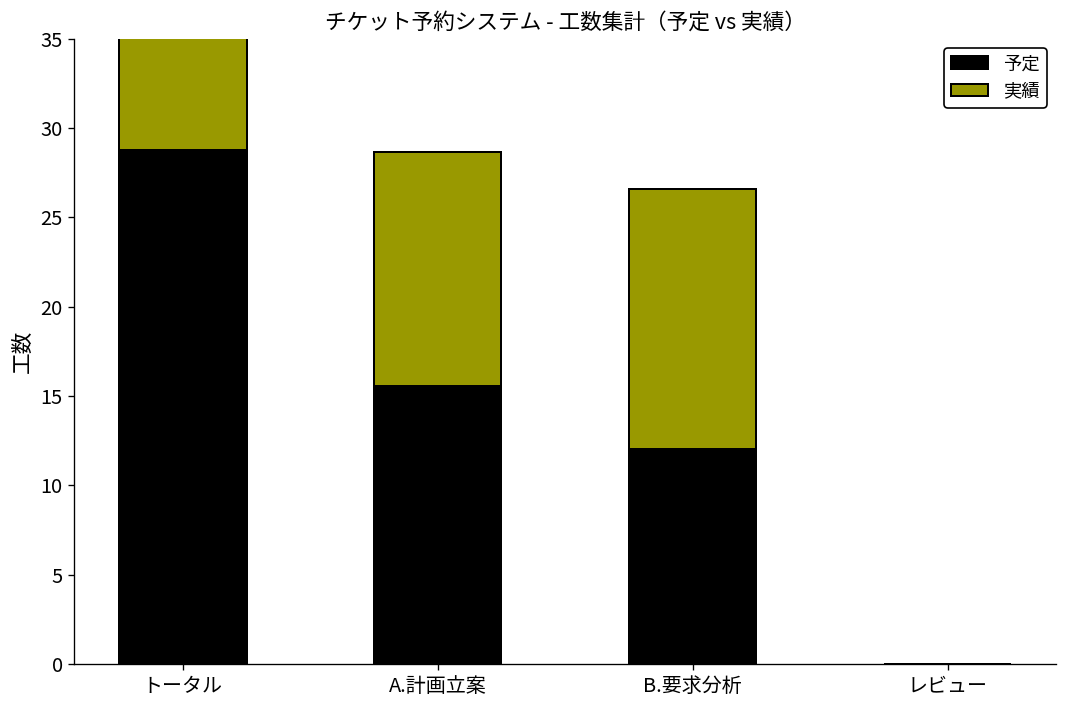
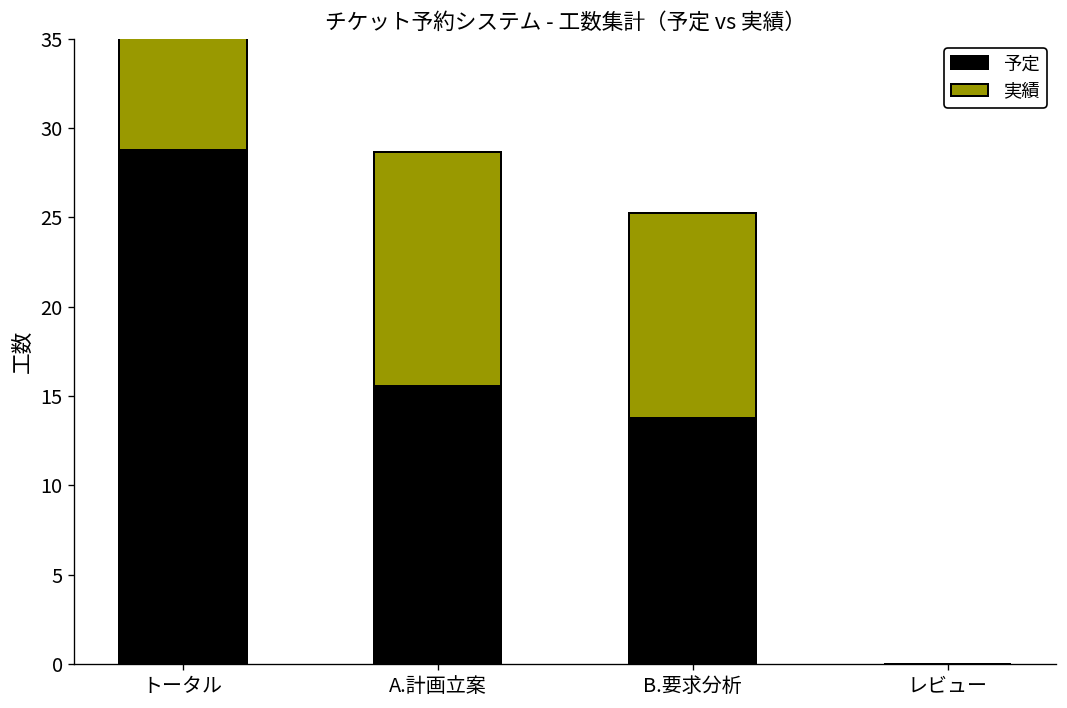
予定, B.要求分析: 12.0 -> 13.8
実績, B.要求分析: 14.6 -> 11.5
